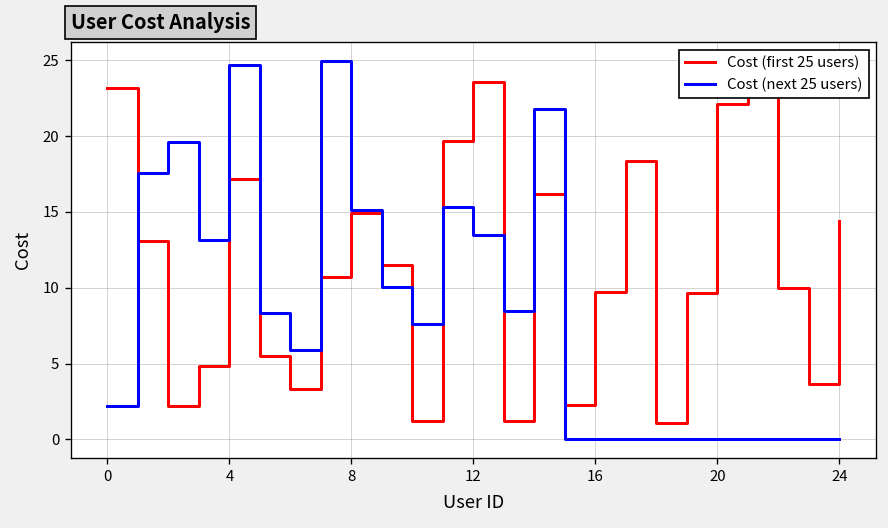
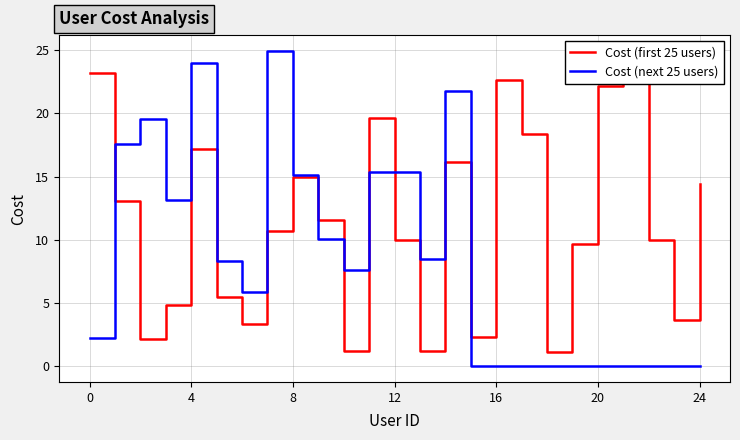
Cost (next 25 users), 4: 24.7 -> 24.0
Cost (first 25 users), 12: 23.6 -> 10.0
Cost (next 25 users), 12: 13.5 -> 15.4
Cost (first 25 users), 16: 9.7 -> 22.7
